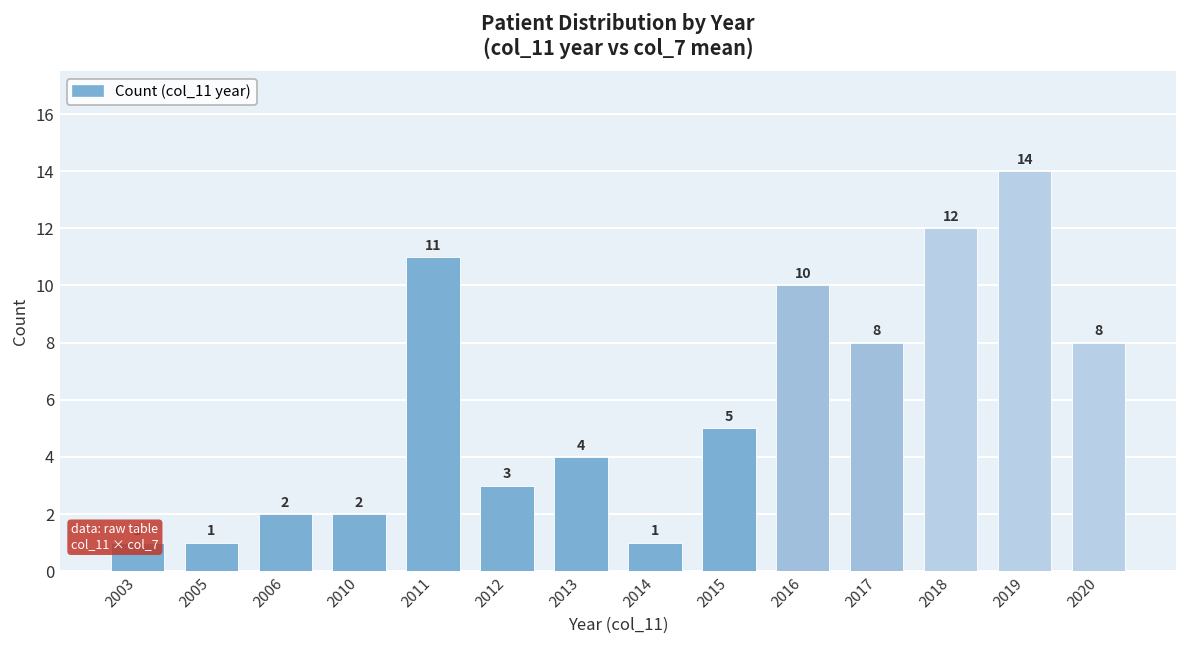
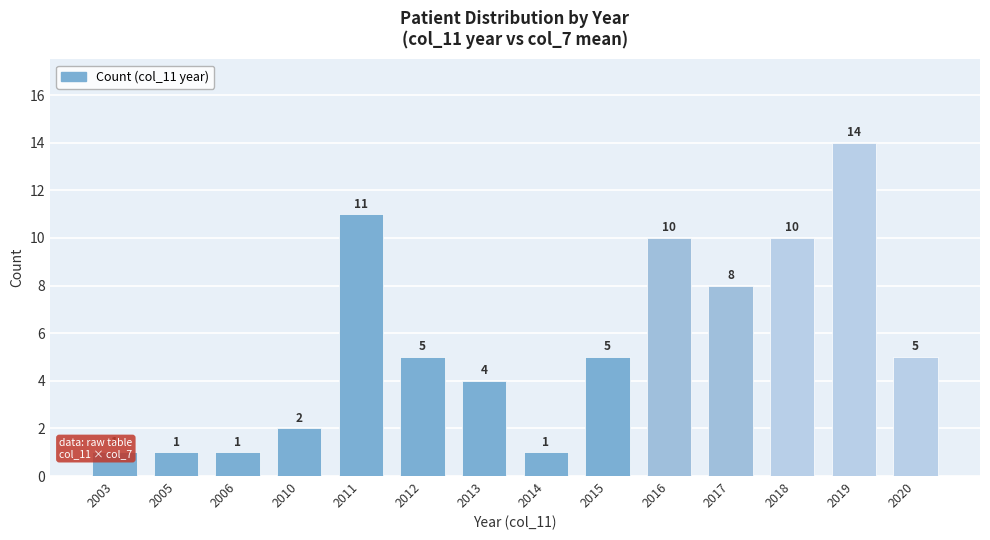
2006: 2 -> 1
2012: 3 -> 5
2018: 12 -> 10
2020: 8 -> 5
